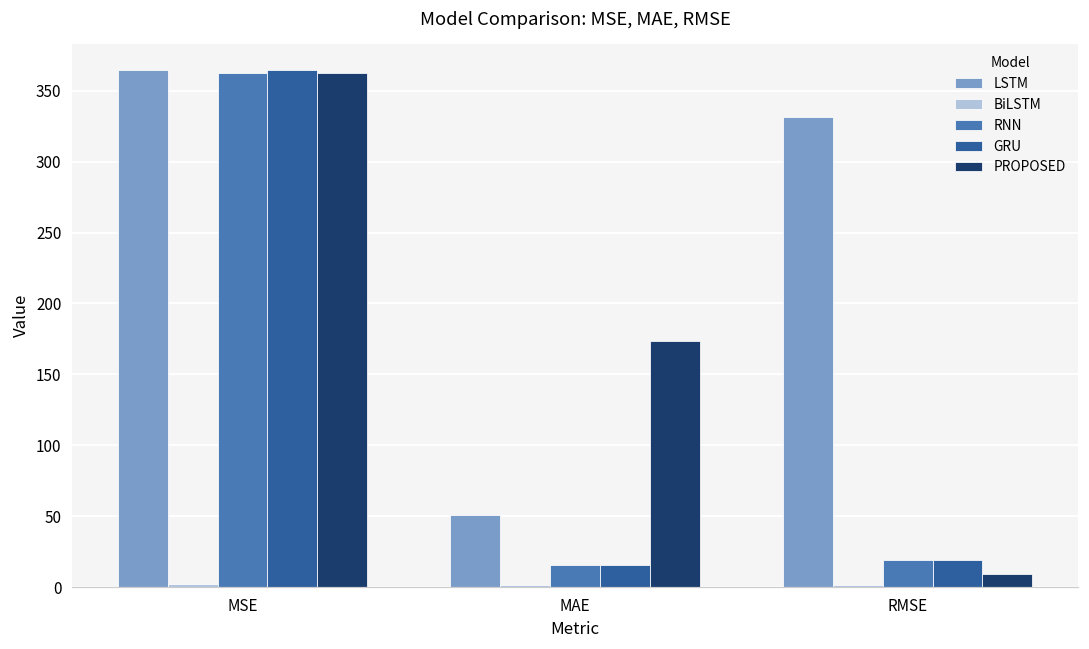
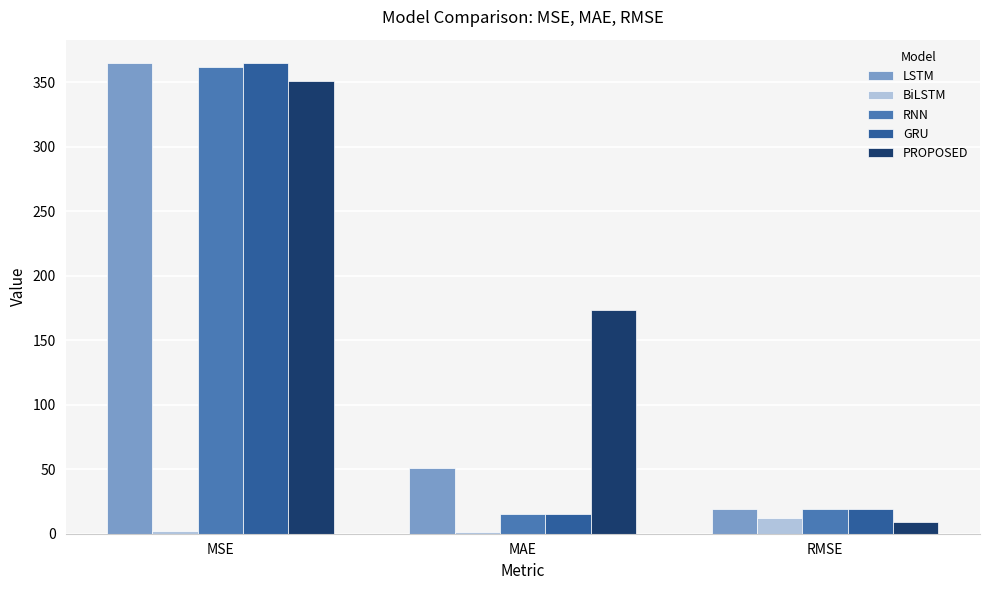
PROPOSED, MSE: 363 -> 351
LSTM, RMSE: 331 -> 19
BiLSTM, RMSE: 1 -> 12
